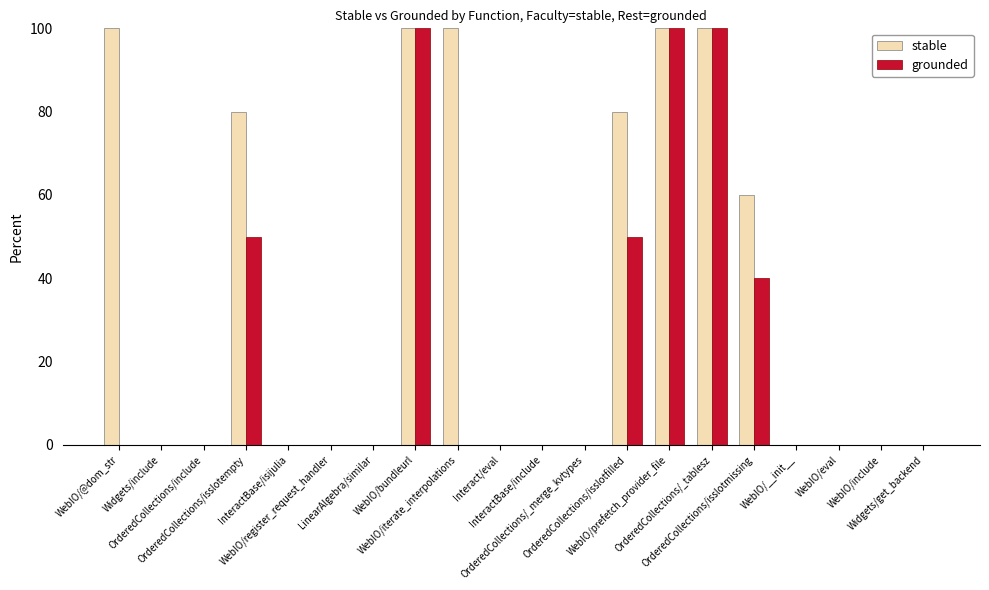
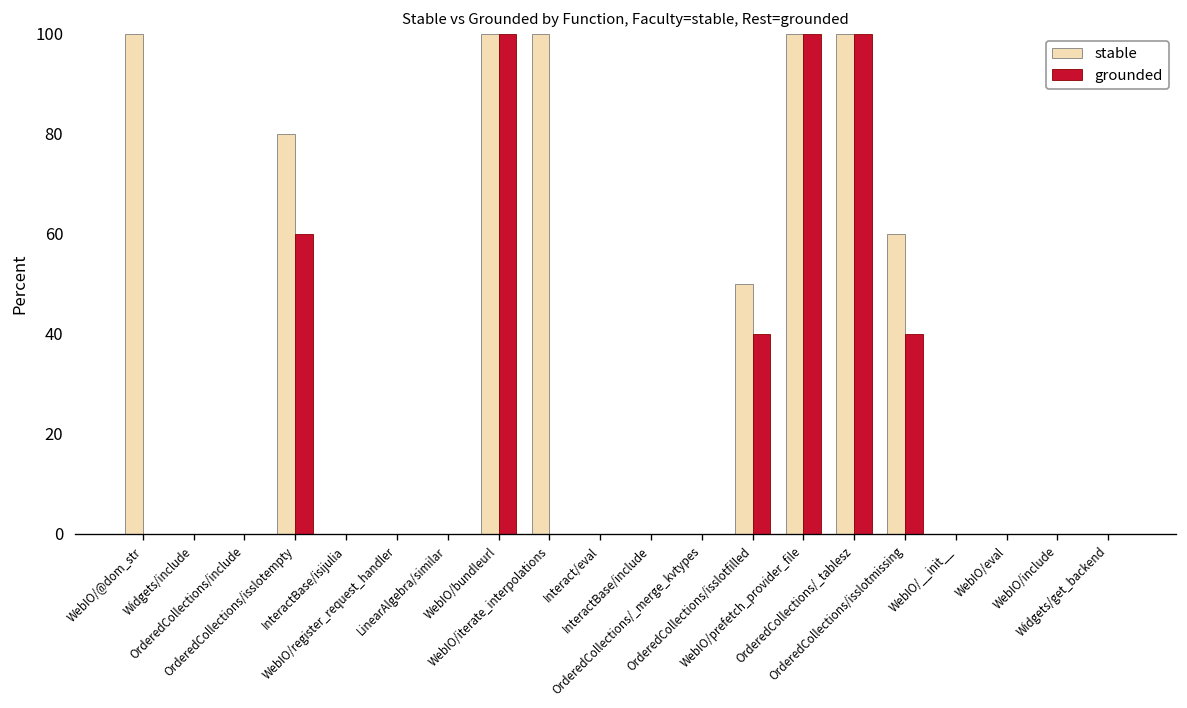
grounded, OrderedCollections/isslotempty: 50 -> 60
stable, OrderedCollections/isslotfilled: 80 -> 50
grounded, OrderedCollections/isslotfilled: 50 -> 40
